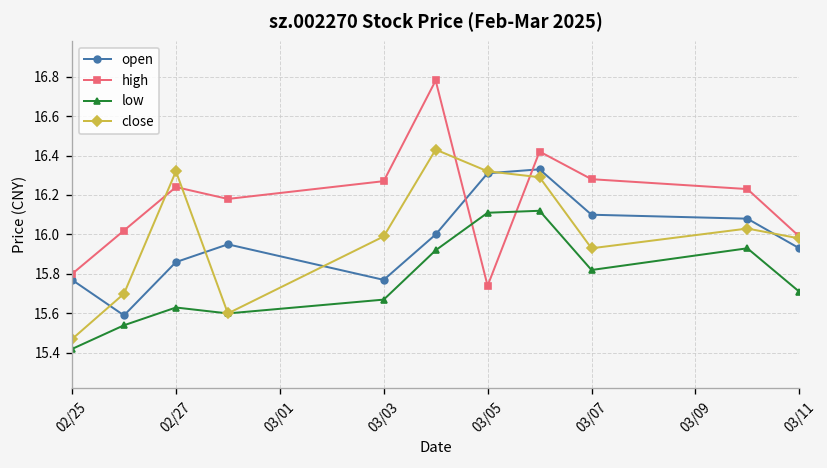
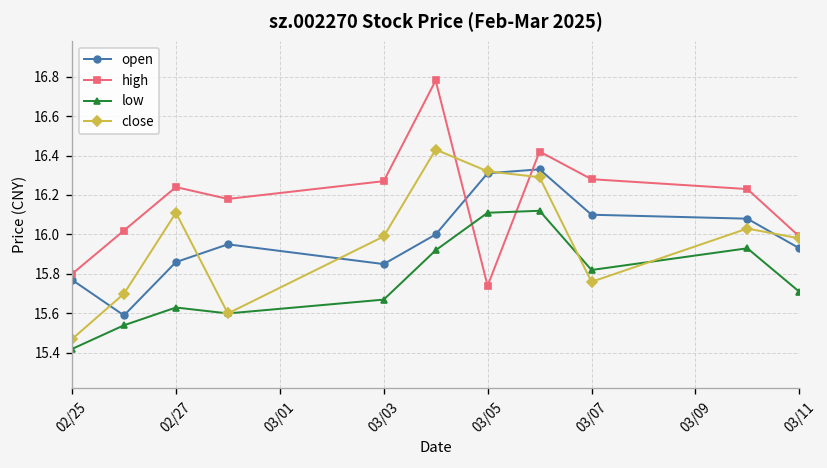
close, 02/27: 16.32 -> 16.11
open, 03/03: 15.77 -> 15.85
close, 03/07: 15.93 -> 15.76
